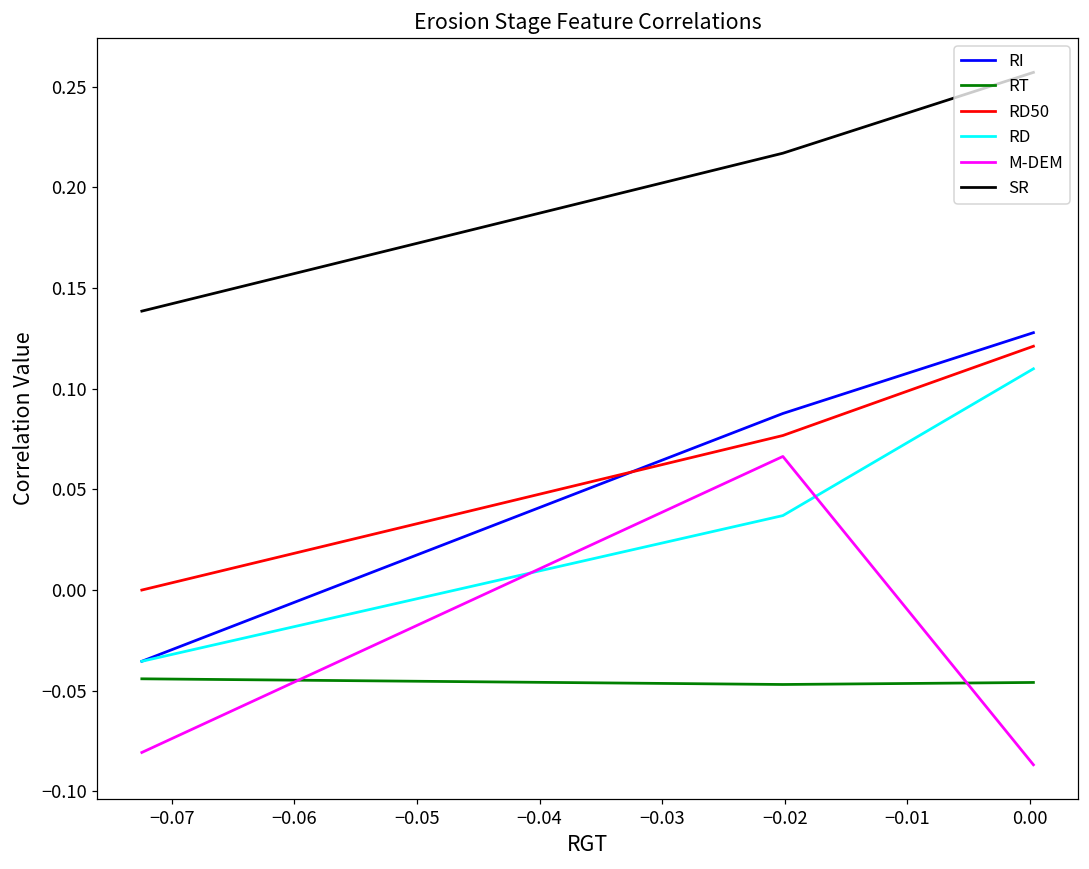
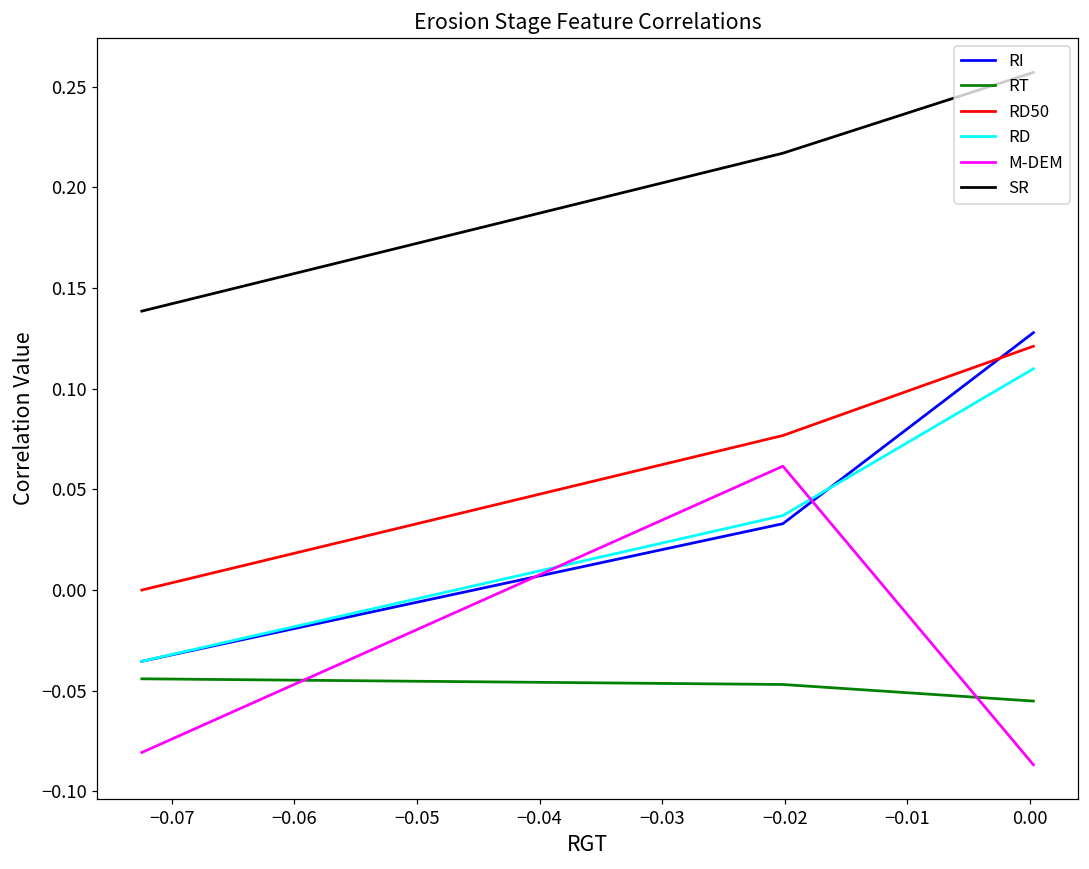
RI, −0.02: 0.088 -> 0.033
M-DEM, −0.02: 0.066 -> 0.062
RT, 0.00: -0.046 -> -0.055
